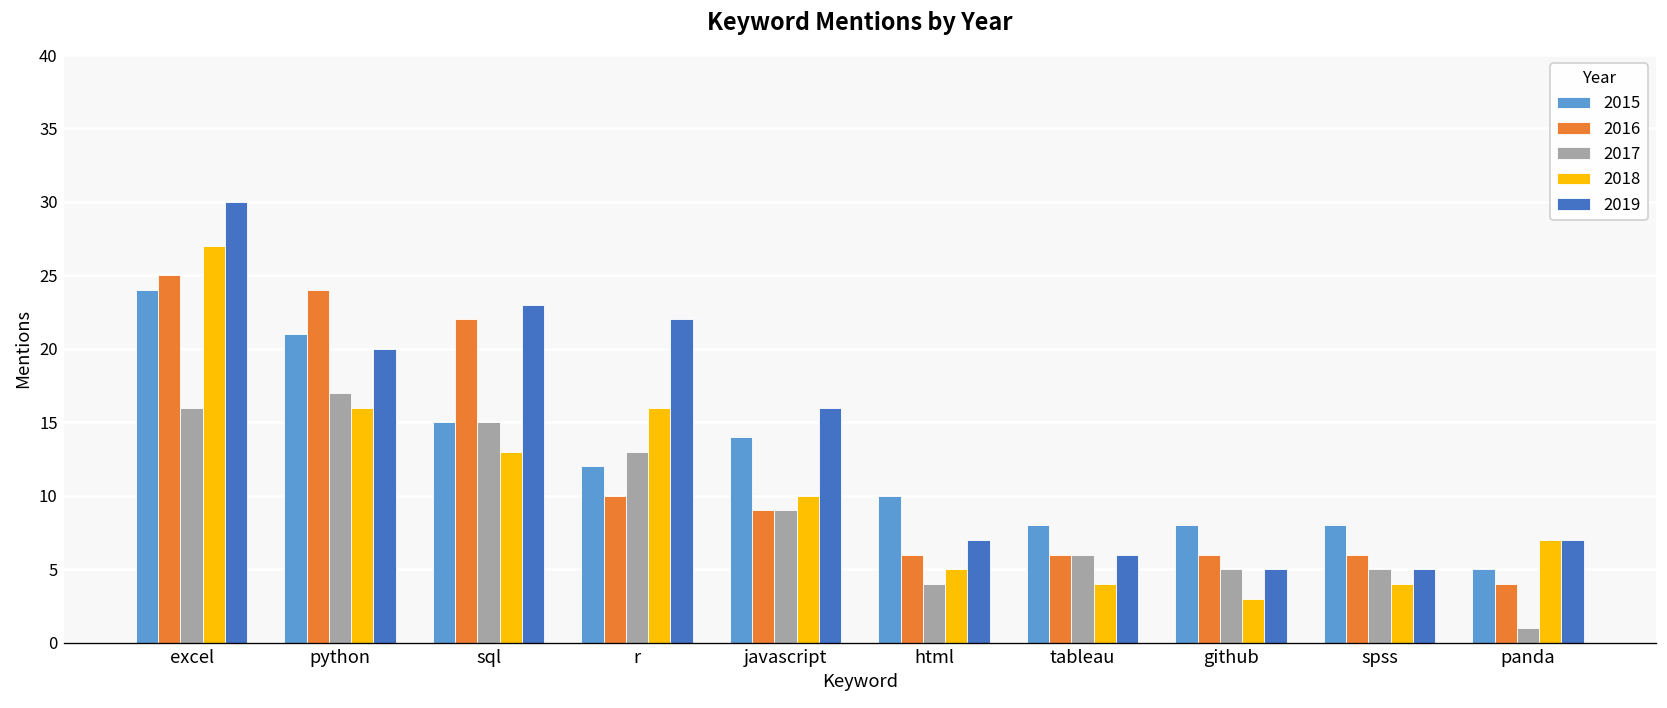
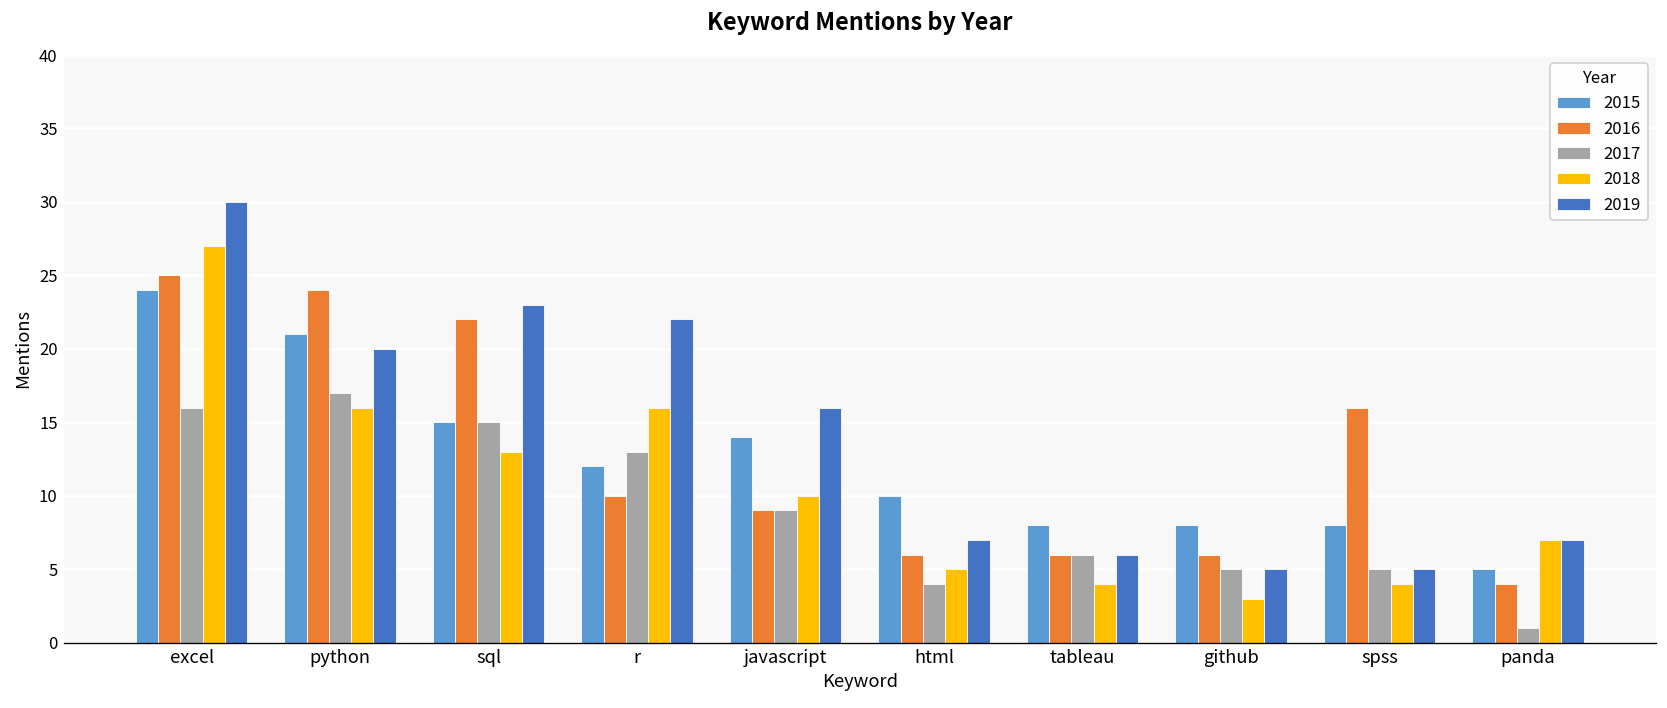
2016, spss: 6 -> 16
